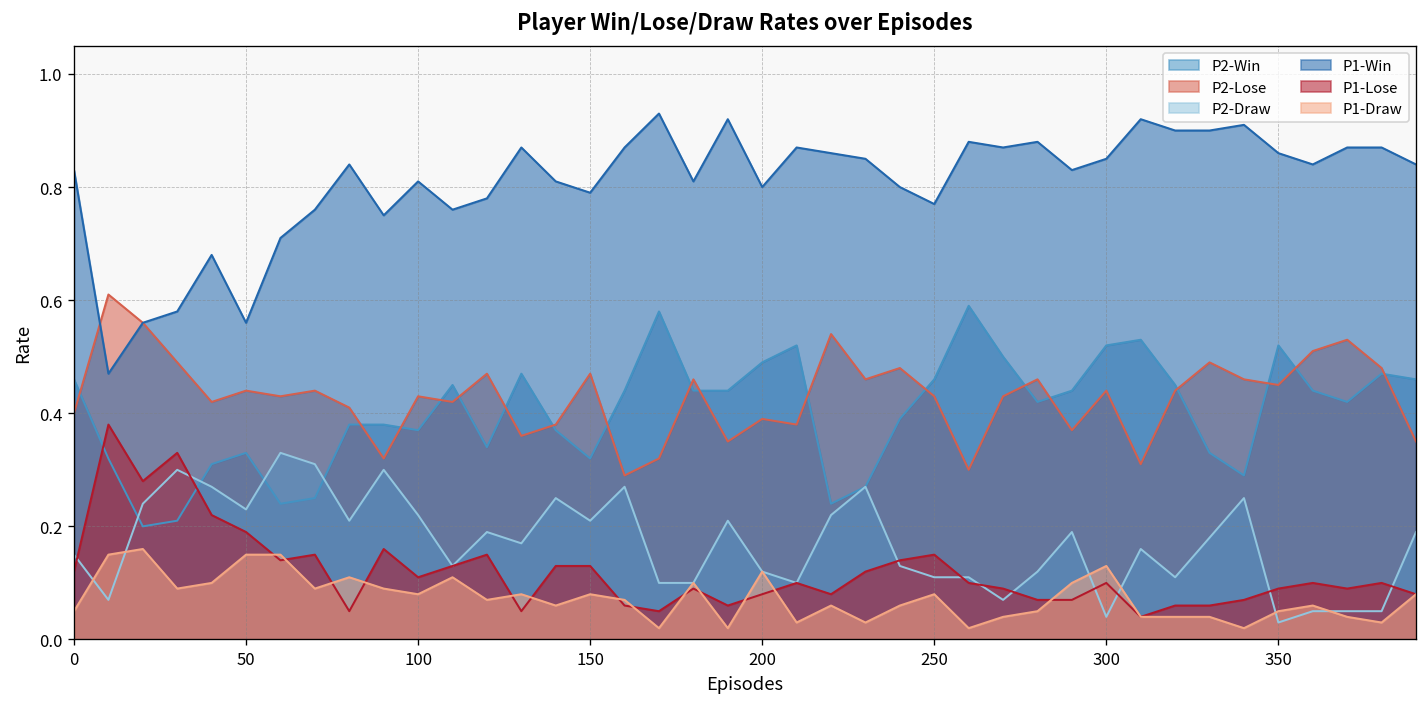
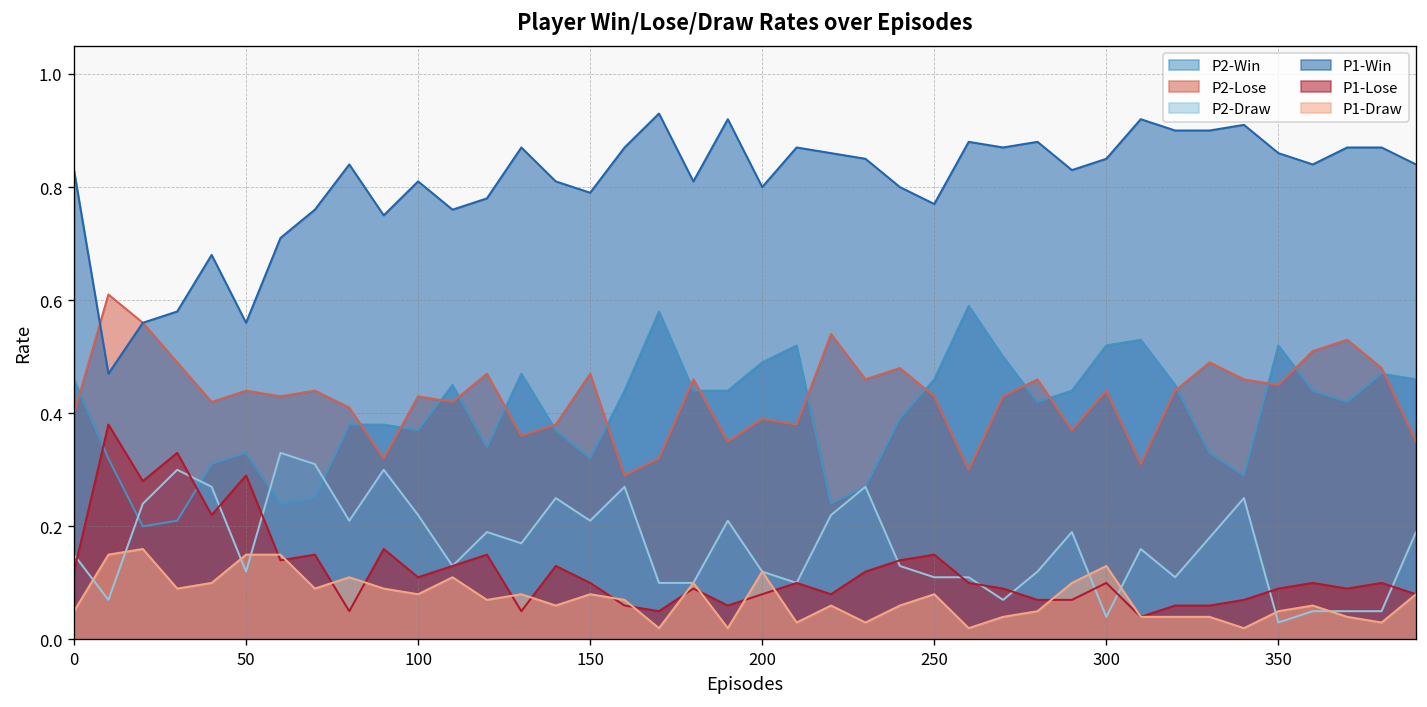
P2-Draw, 50: 0.23 -> 0.12
P1-Lose, 50: 0.19 -> 0.29
P1-Lose, 150: 0.13 -> 0.10
